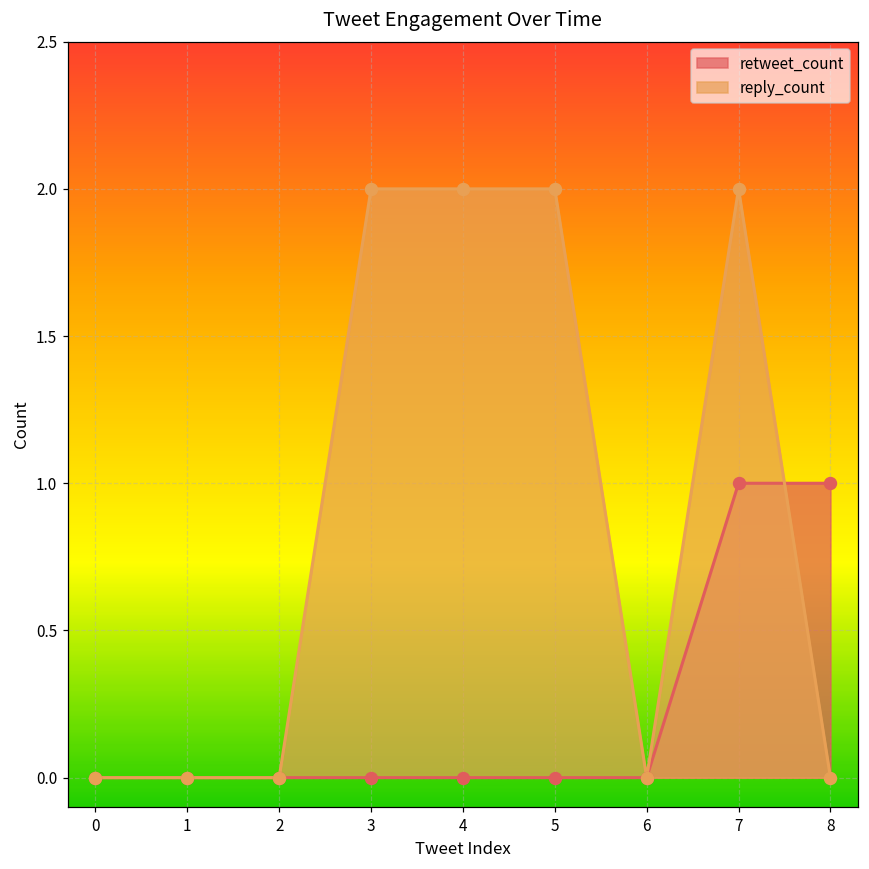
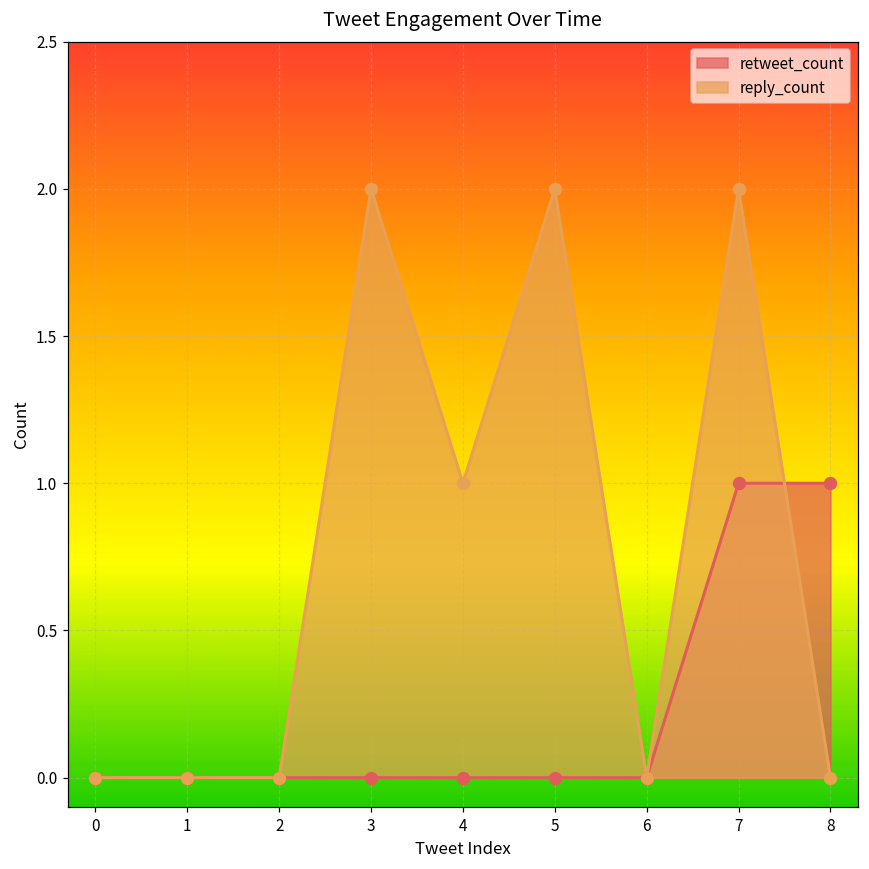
reply_count, 4: 2 -> 1
